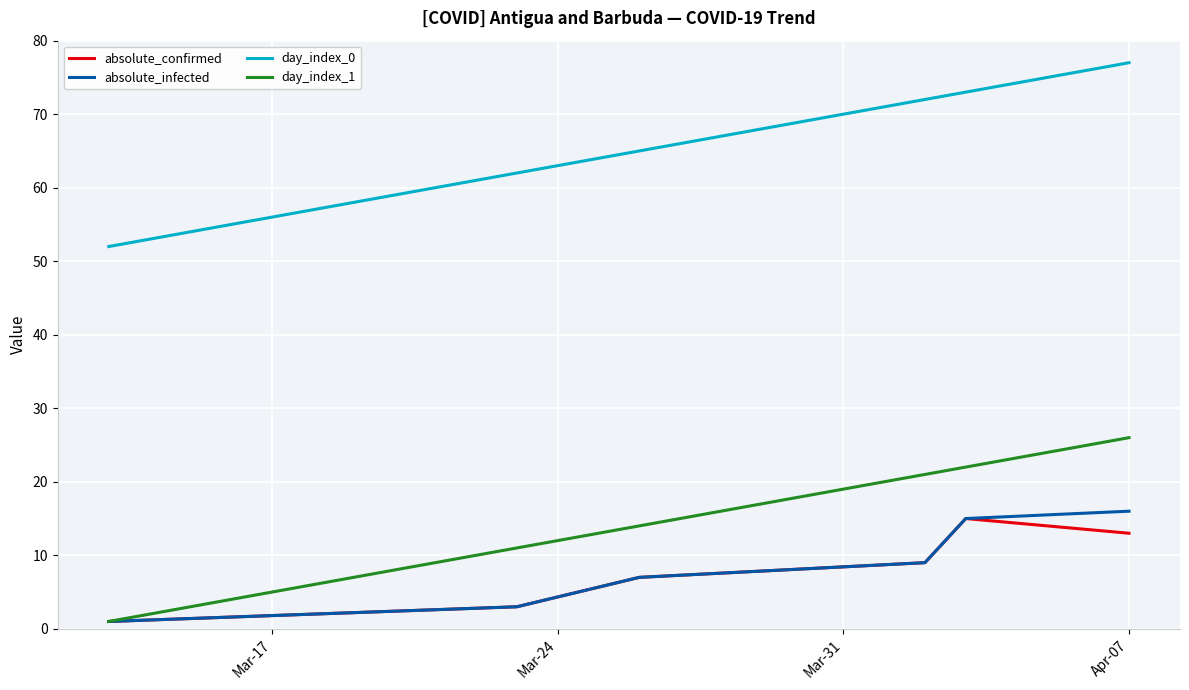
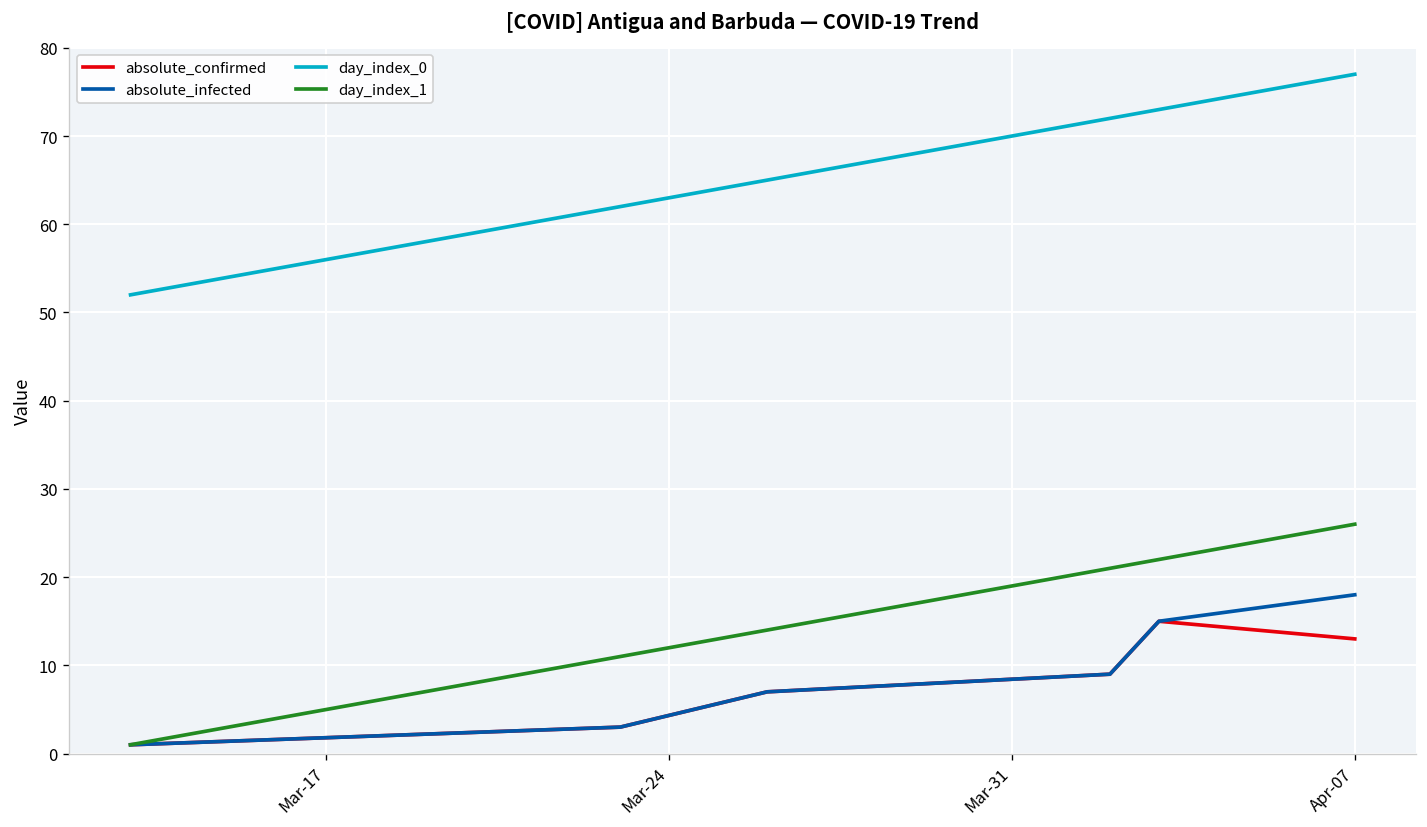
absolute_infected, Apr-07: 16 -> 18
